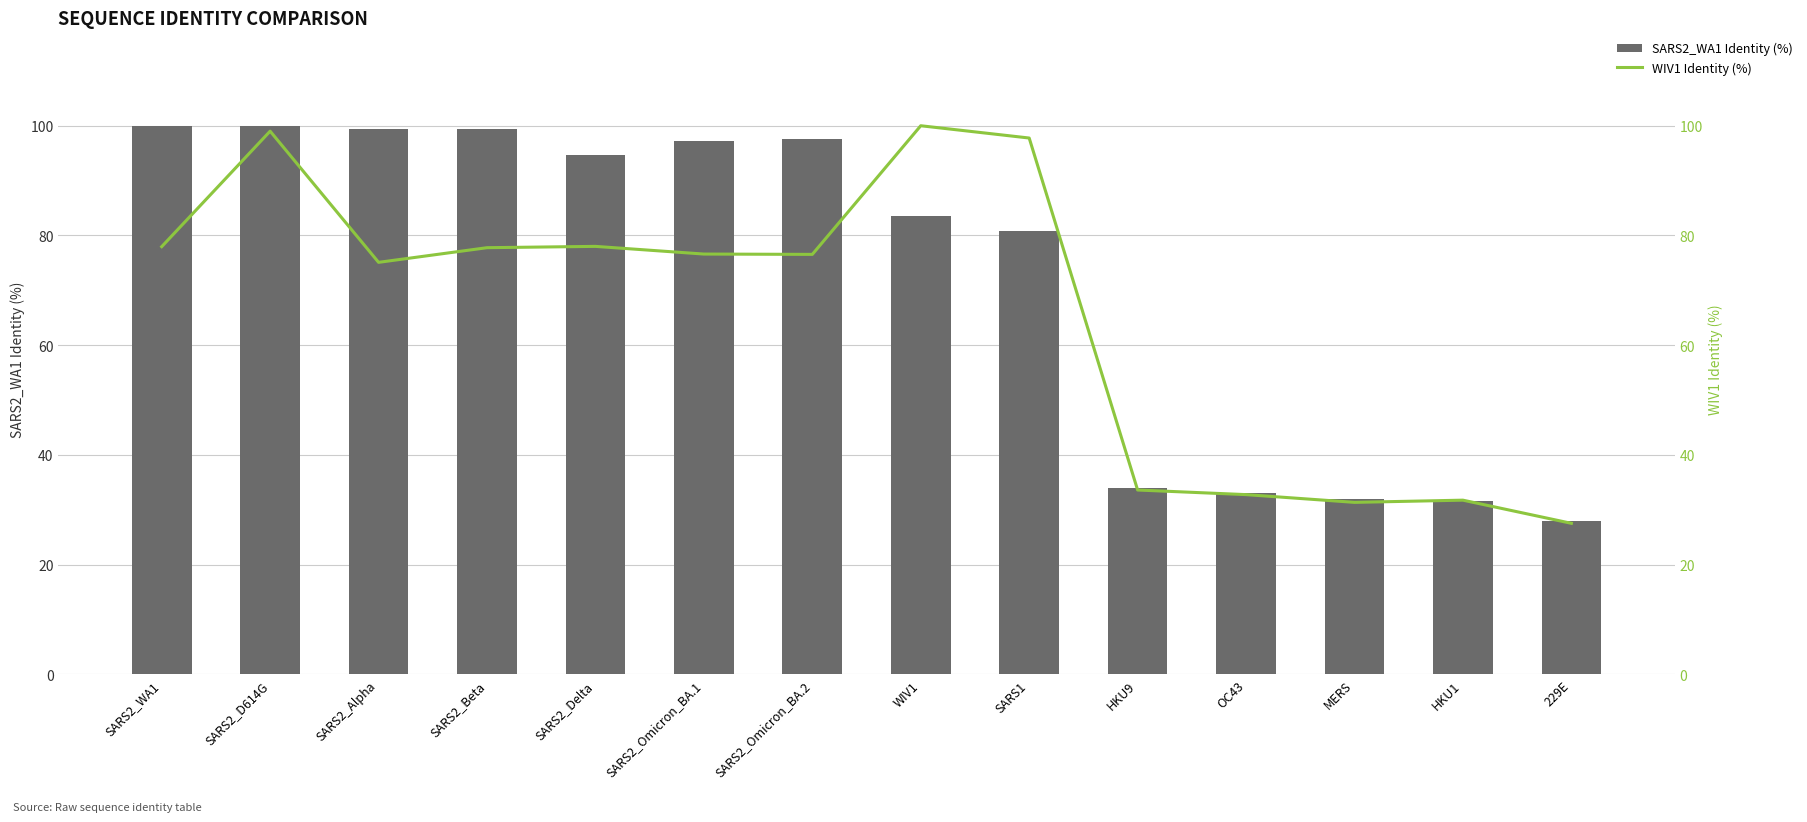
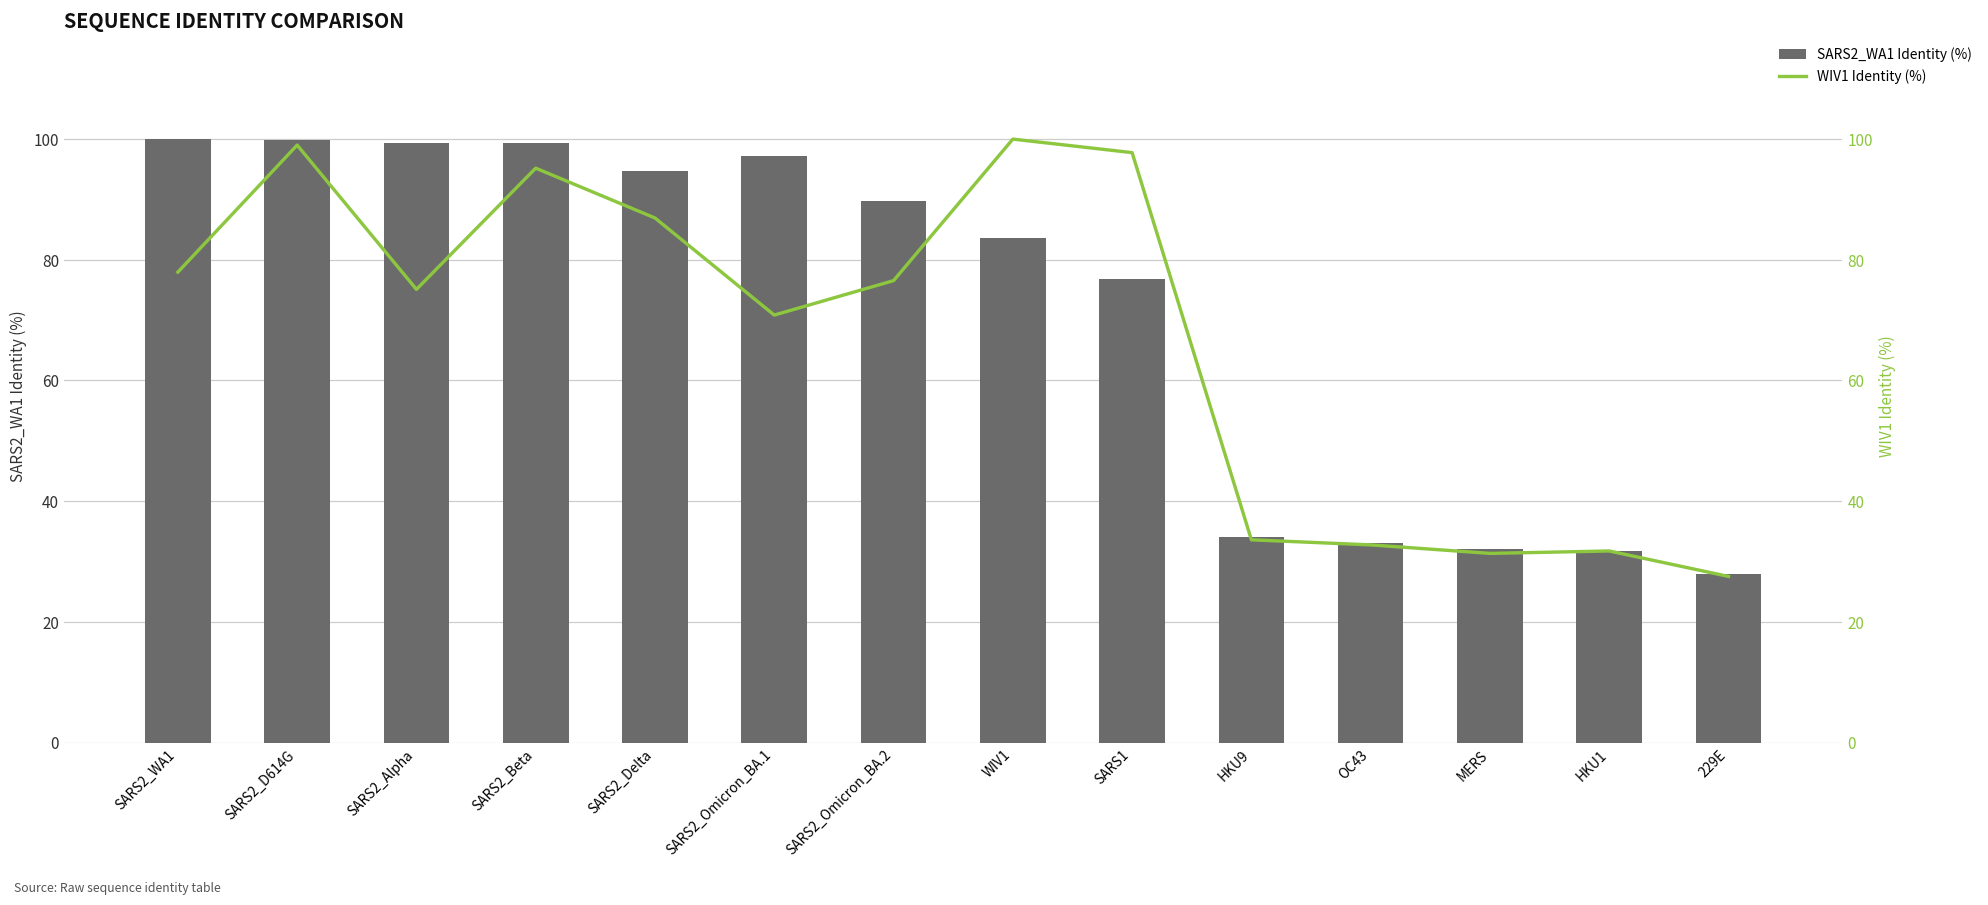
SARS2_WA1 Identity (%), SARS2_Omicron_BA.2: 98 -> 90
SARS2_WA1 Identity (%), SARS1: 81 -> 77
WIV1 Identity (%), SARS2_Beta: 78 -> 95
WIV1 Identity (%), SARS2_Delta: 78 -> 87
WIV1 Identity (%), SARS2_Omicron_BA.1: 77 -> 71
